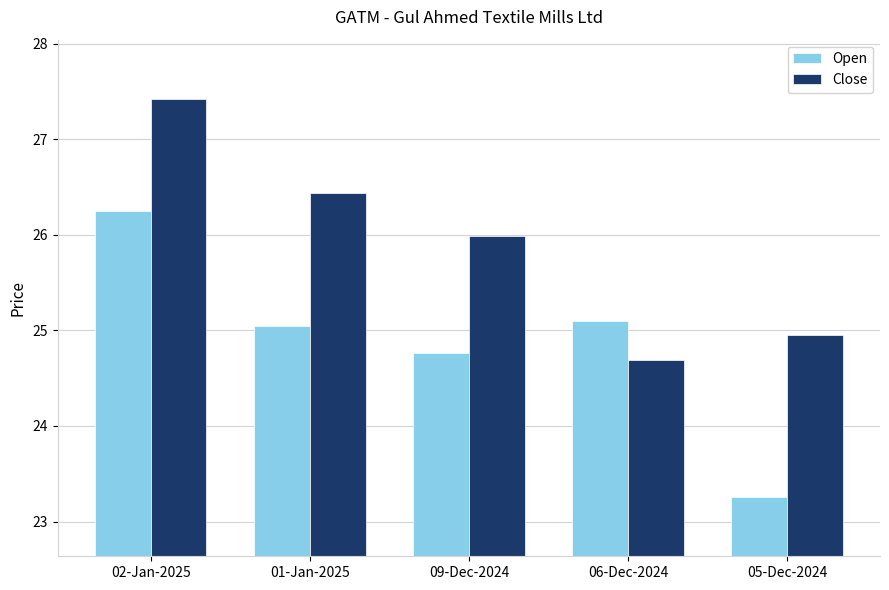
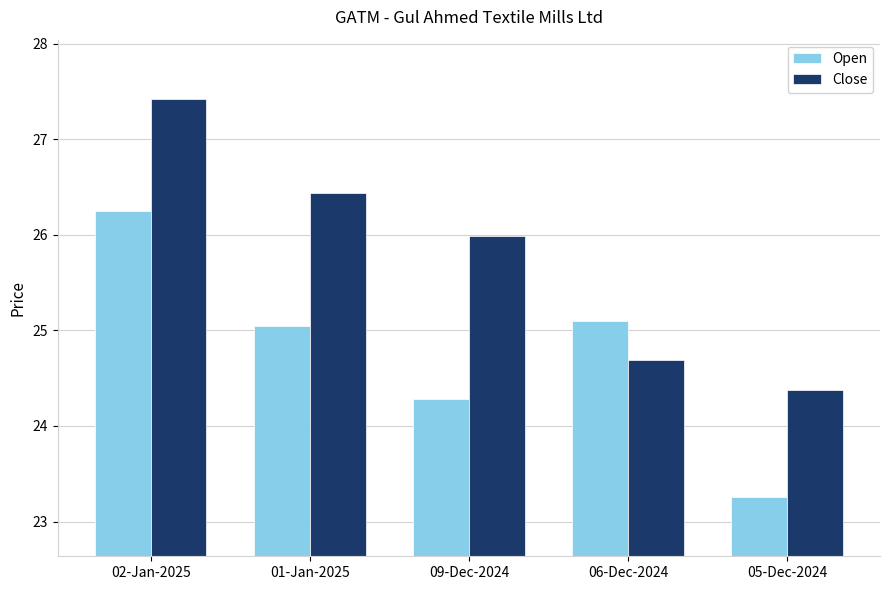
Open, 09-Dec-2024: 24.8 -> 24.3
Close, 05-Dec-2024: 25.0 -> 24.4
